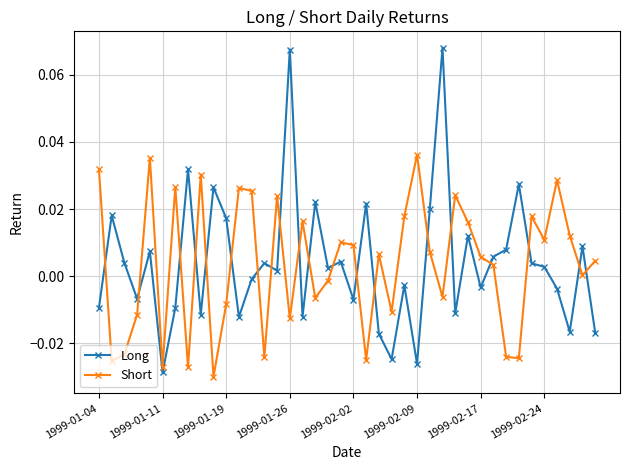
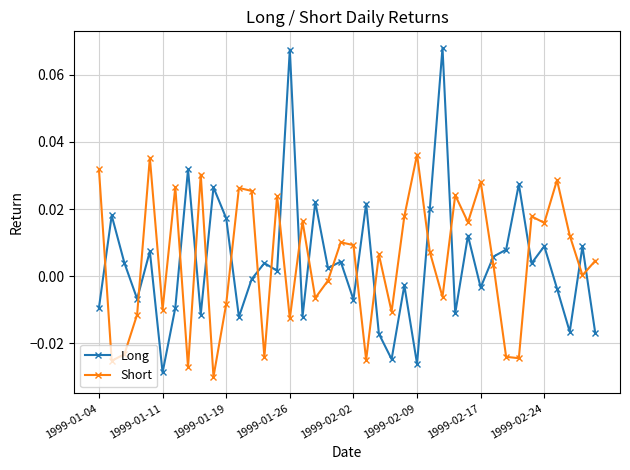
Short, 1999-01-11: -0.027 -> -0.010
Short, 1999-02-17: 0.006 -> 0.028
Long, 1999-02-24: 0.003 -> 0.009
Short, 1999-02-24: 0.011 -> 0.016
